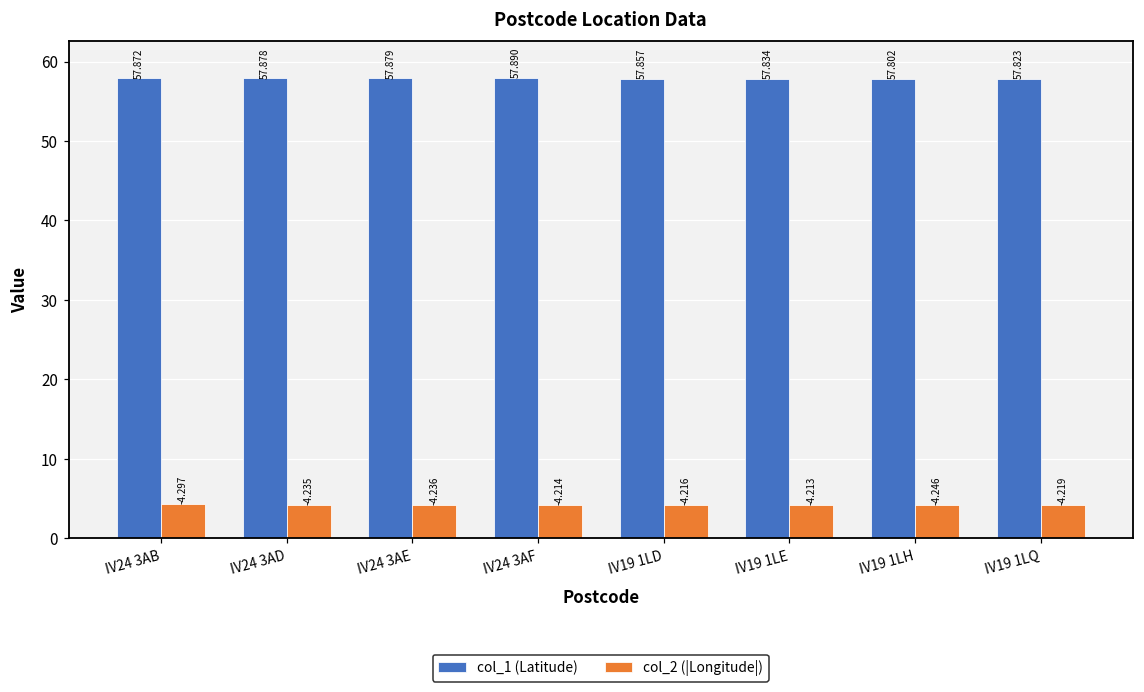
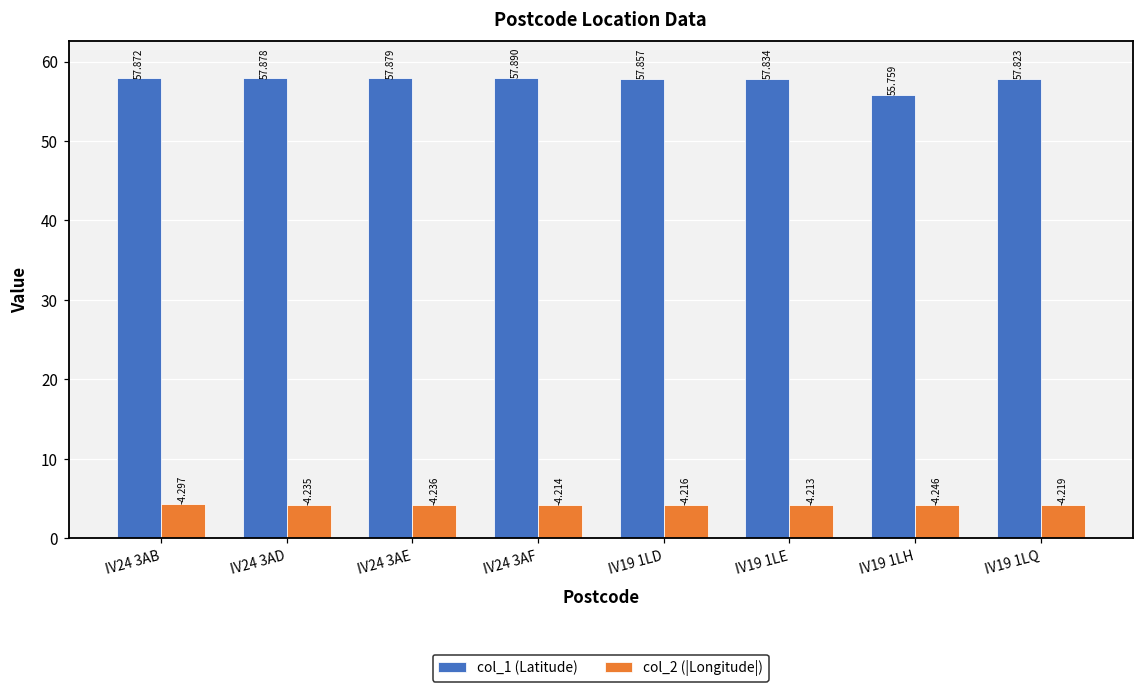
col_1 (Latitude), IV19 1LH: 57.802 -> 55.759
